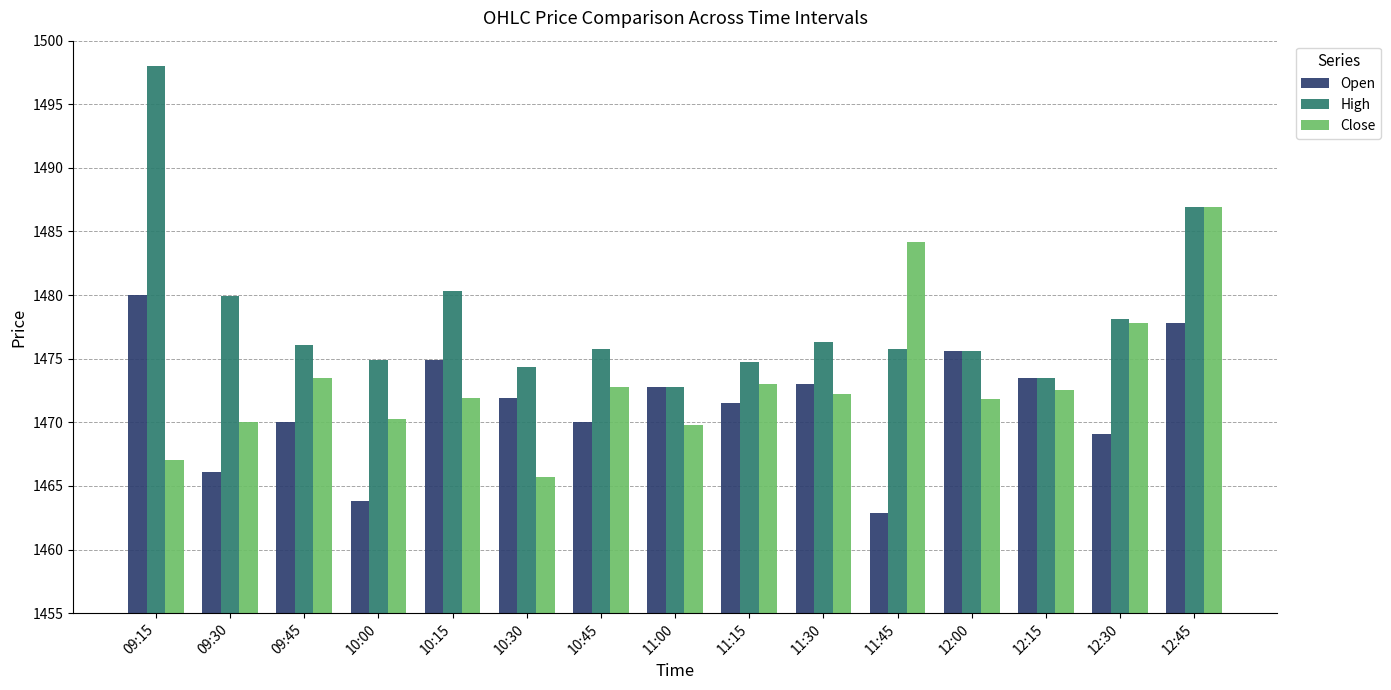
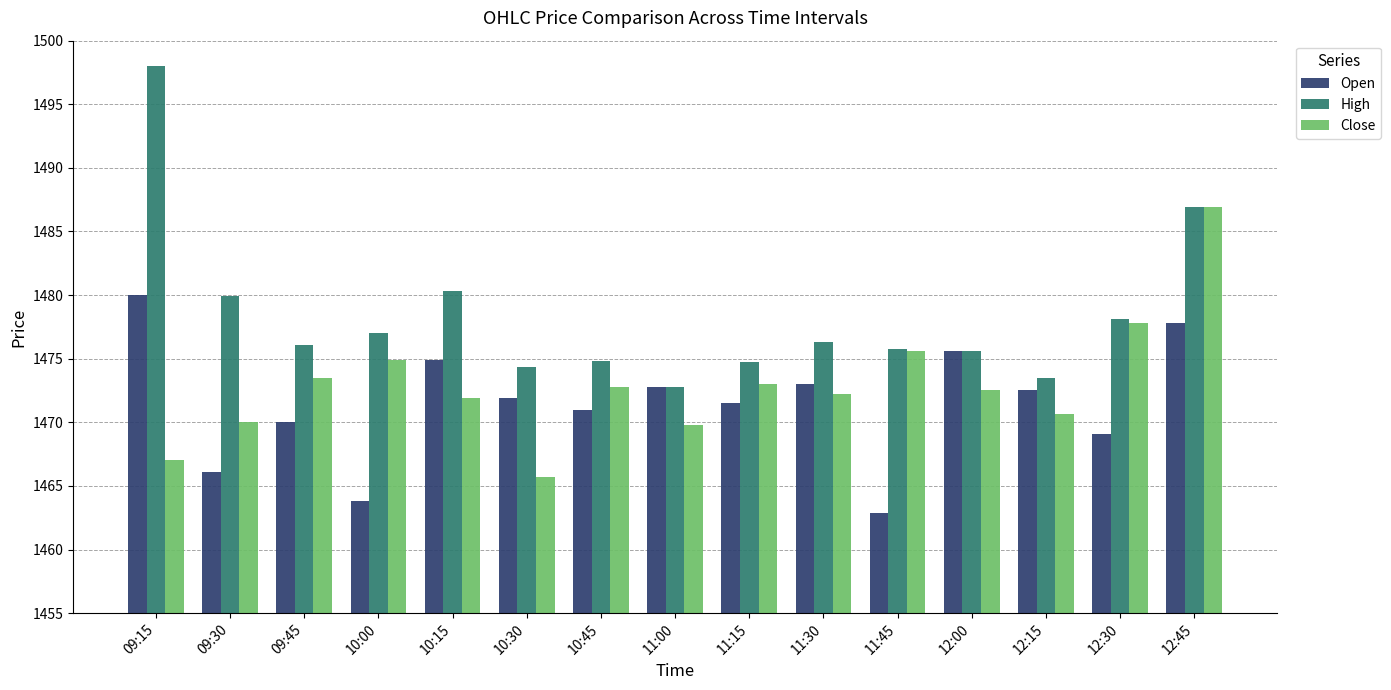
High, 10:00: 1474.9 -> 1477.0
Close, 10:00: 1470.3 -> 1474.9
Open, 10:45: 1470 -> 1471
High, 10:45: 1475.8 -> 1474.8
Close, 11:45: 1484.2 -> 1475.6
Close, 12:00: 1471.8 -> 1472.6
Open, 12:15: 1473.5 -> 1472.6
Close, 12:15: 1472.5 -> 1470.7
